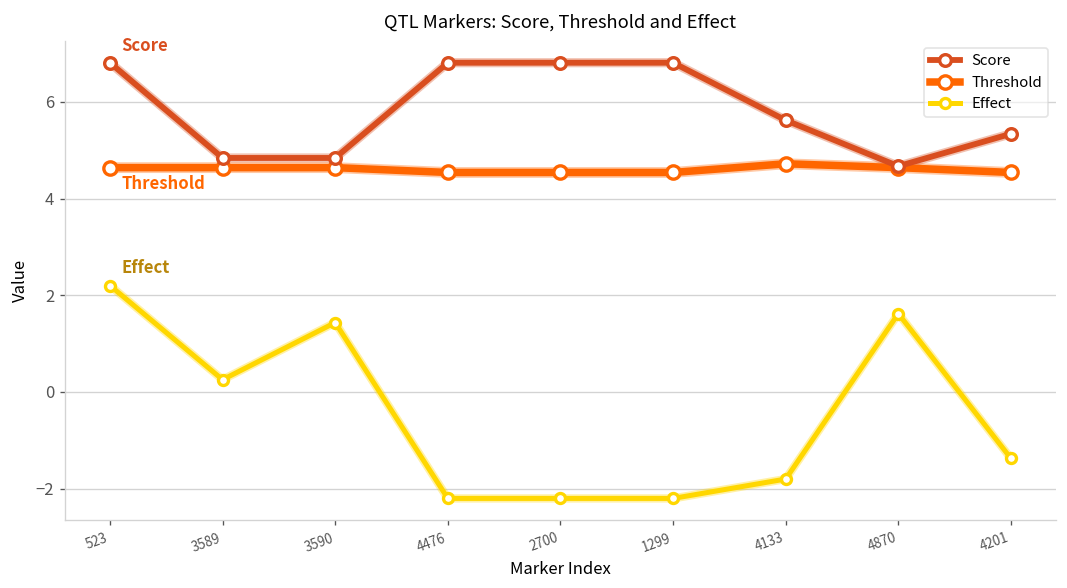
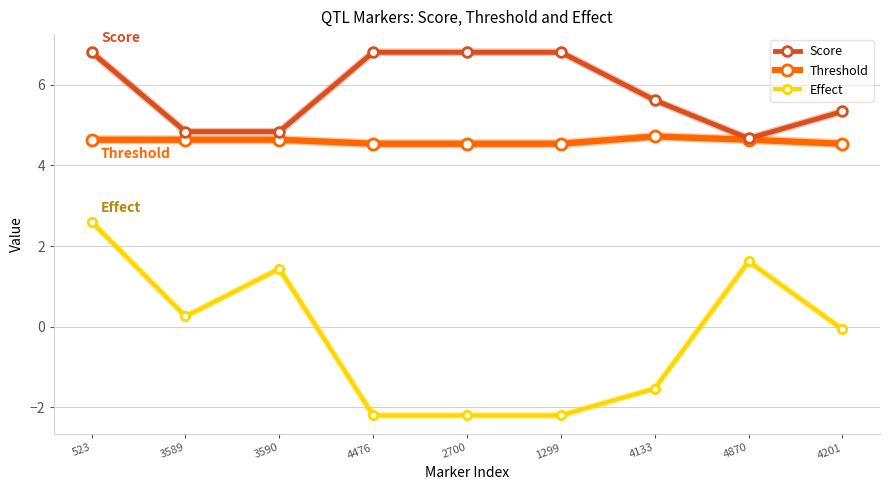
Effect, 523: 2.2 -> 2.6
Effect, 4133: -1.8 -> -1.5
Effect, 4201: -1.4 -> -0.1
